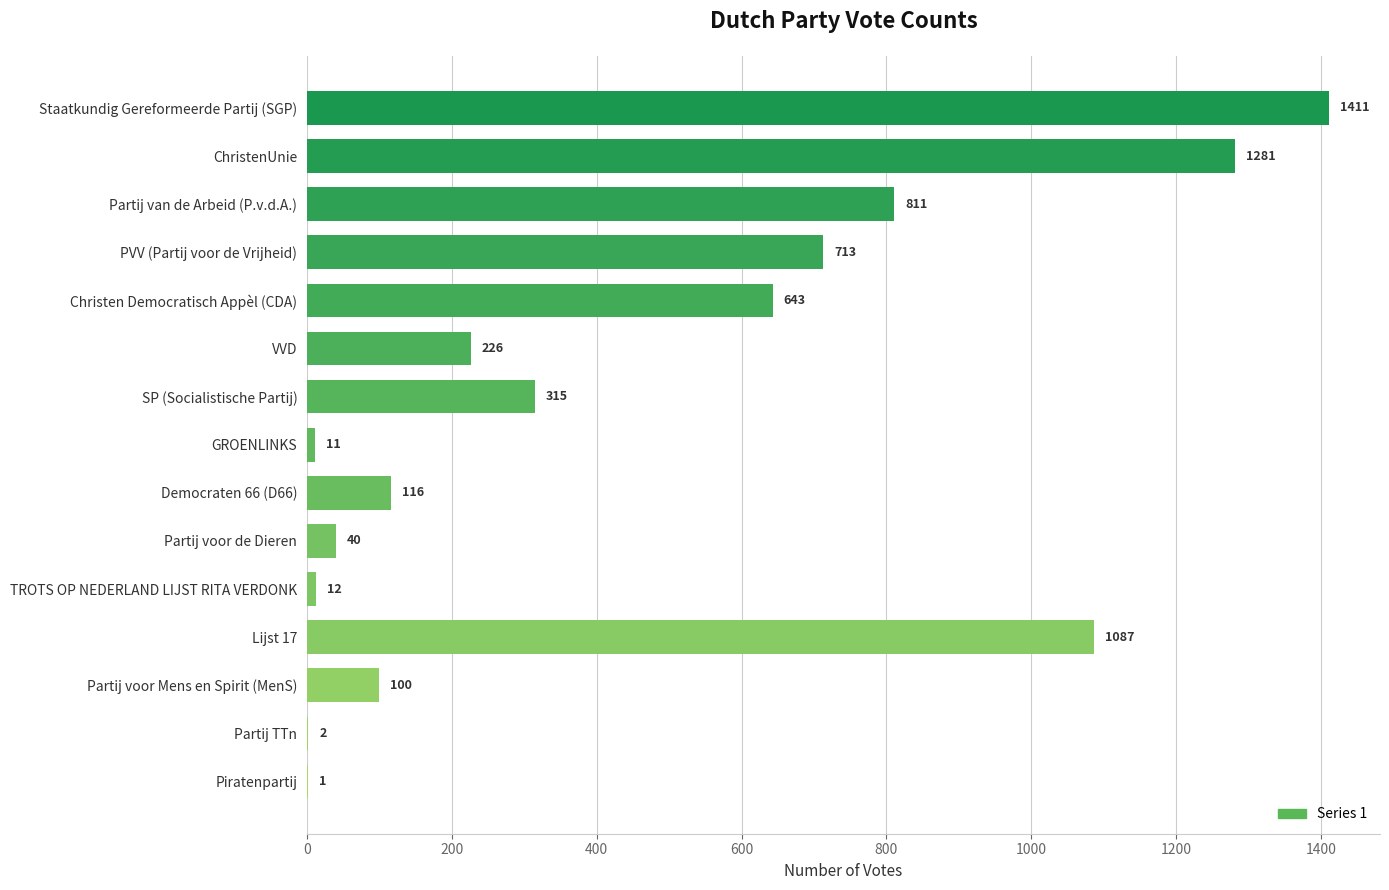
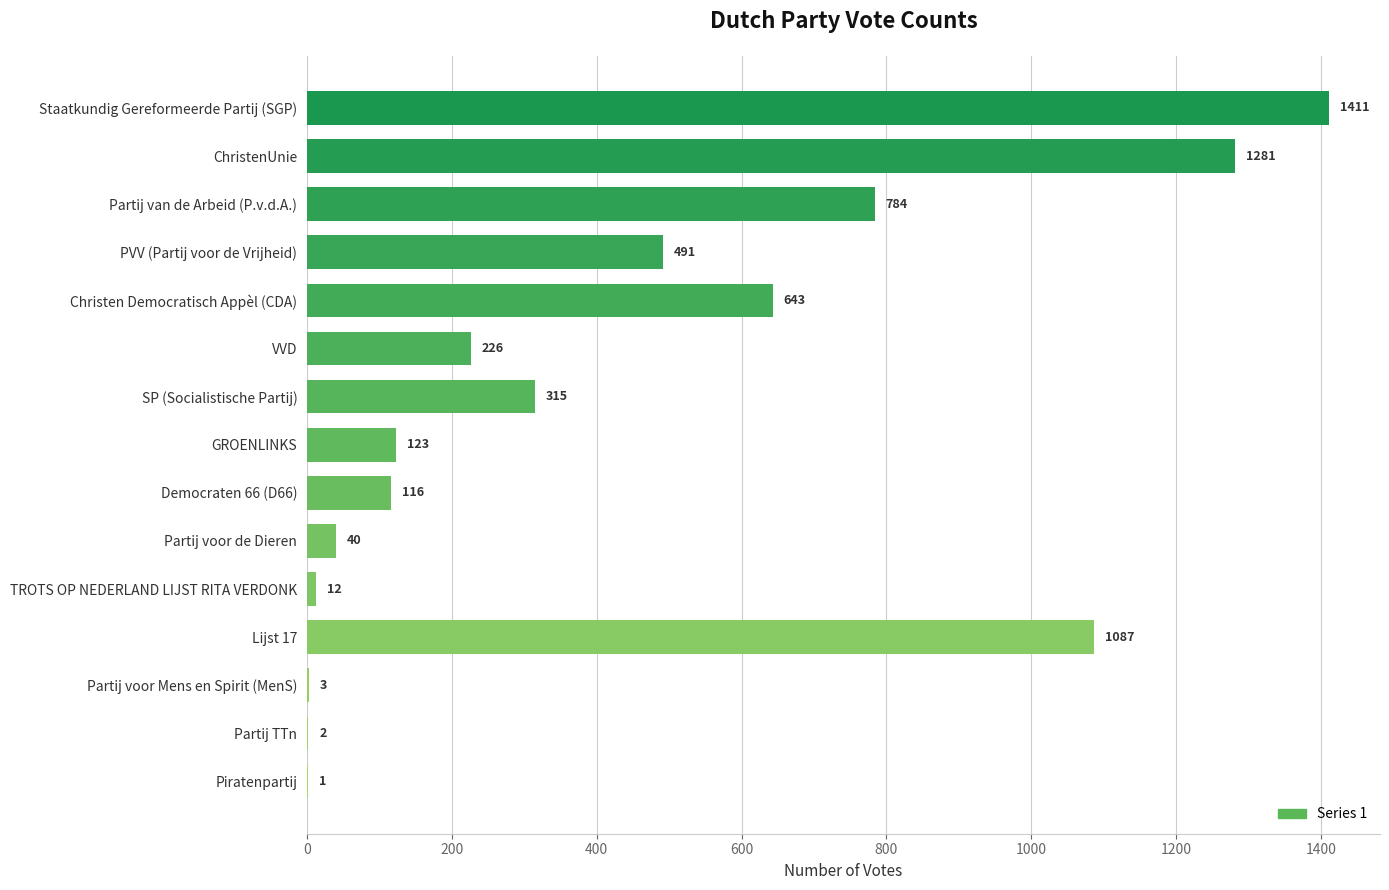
Partij van de Arbeid (P.v.d.A.): 811 -> 784
PVV (Partij voor de Vrijheid): 713 -> 491
GROENLINKS: 11 -> 123
Partij voor Mens en Spirit (MenS): 100 -> 3
